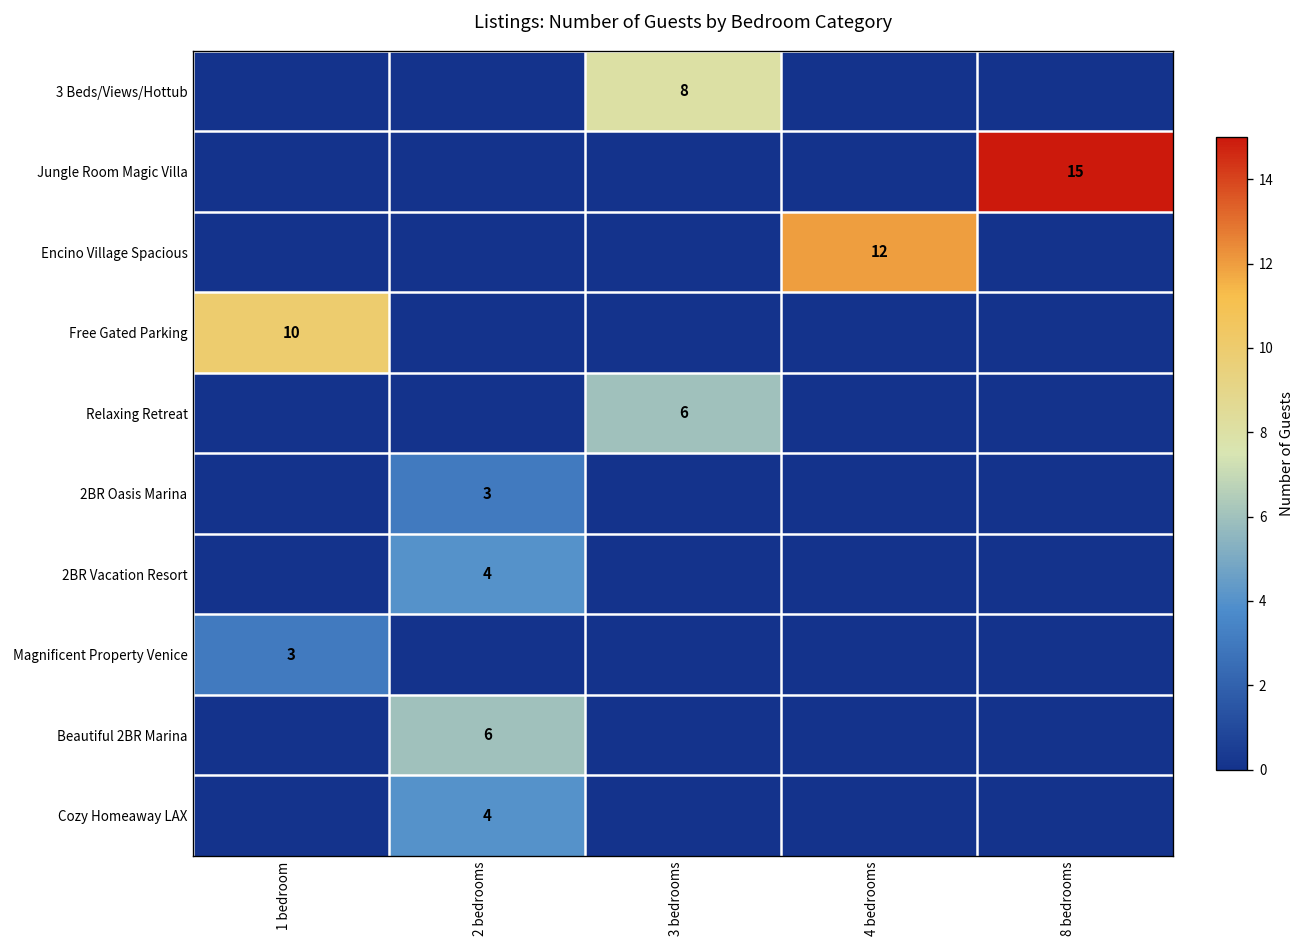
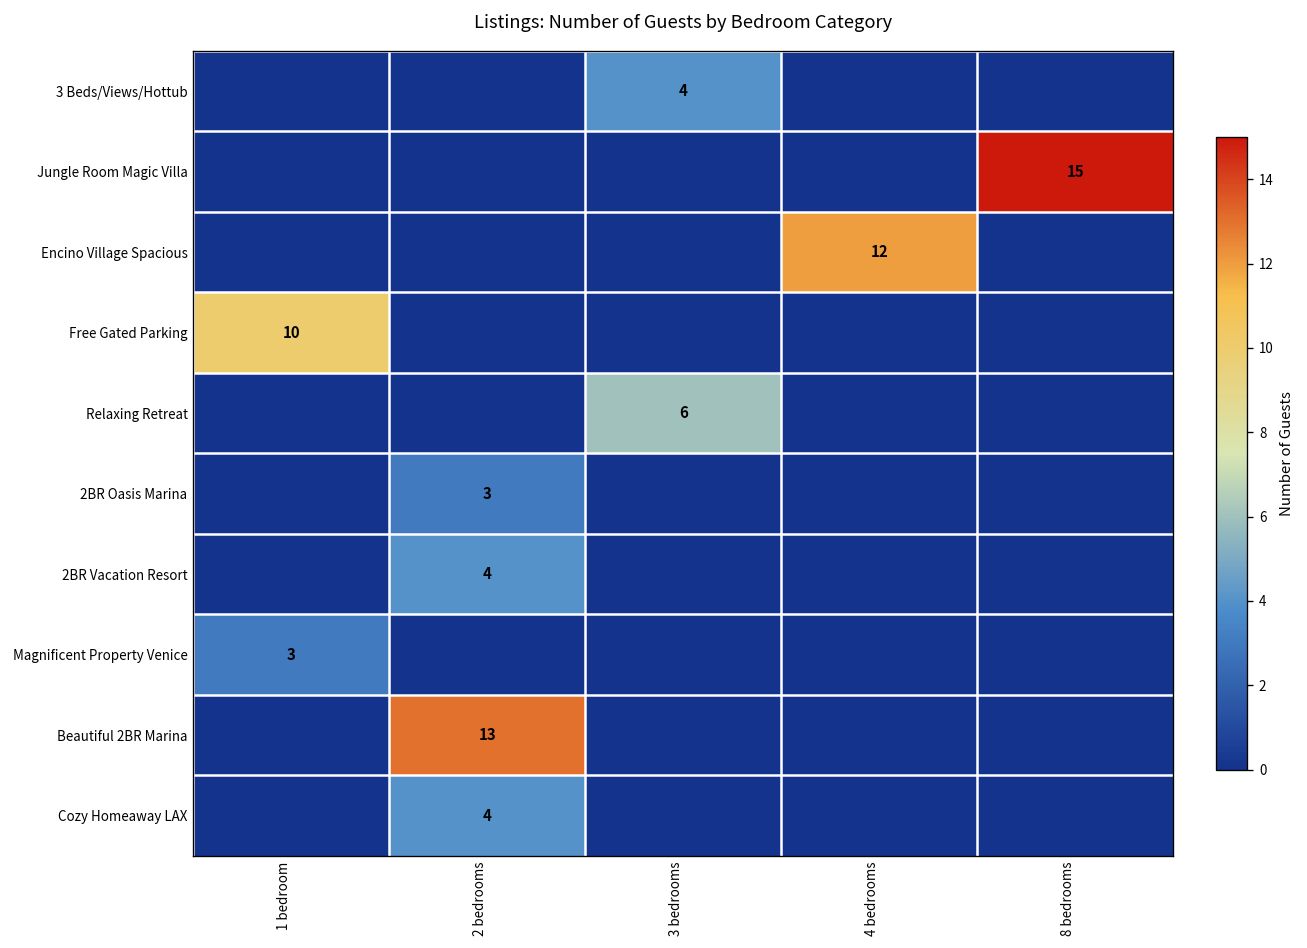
3 Beds/Views/Hottub, 3 bedrooms: 8 -> 4
Beautiful 2BR Marina, 2 bedrooms: 6 -> 13
